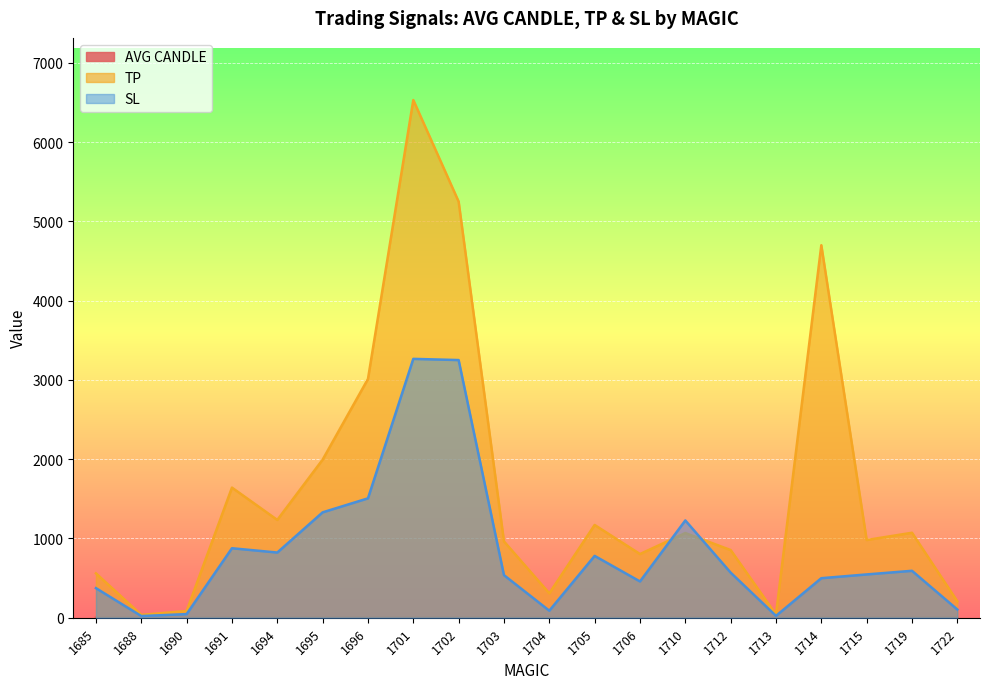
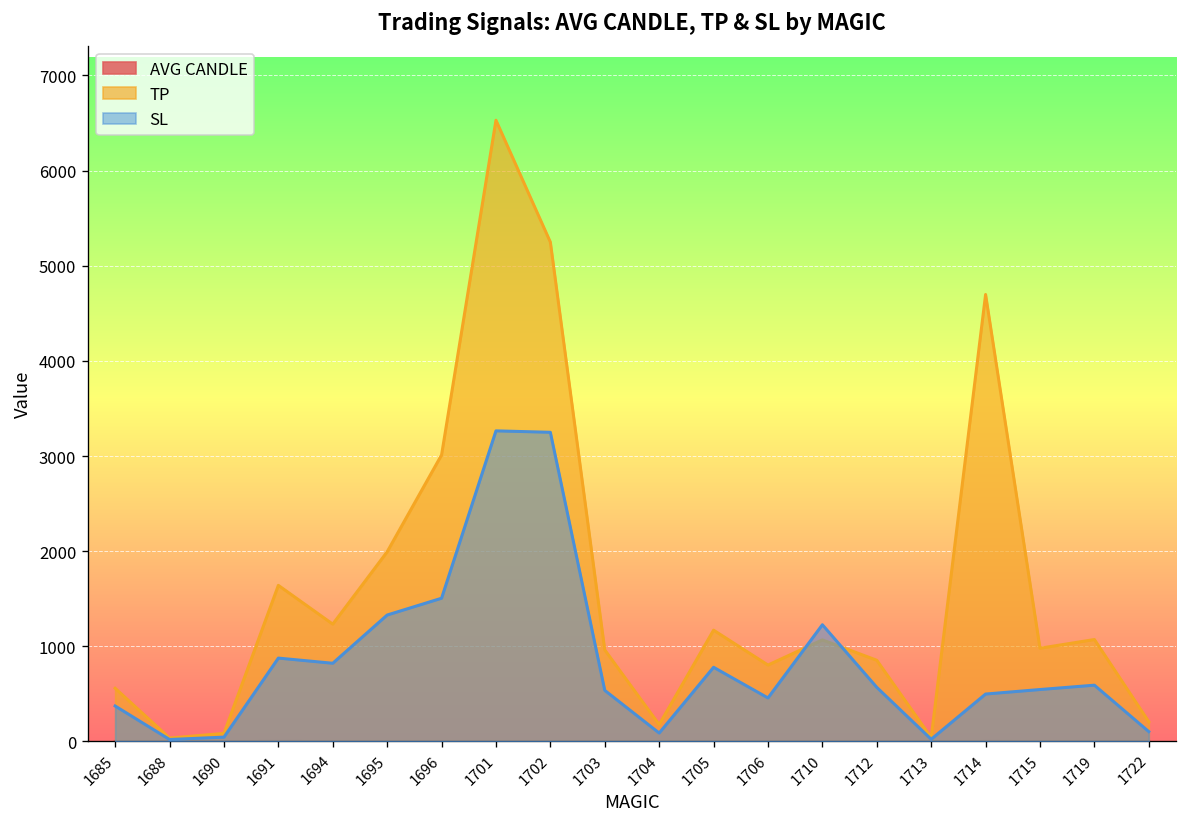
TP, 1704: 300 -> 200
